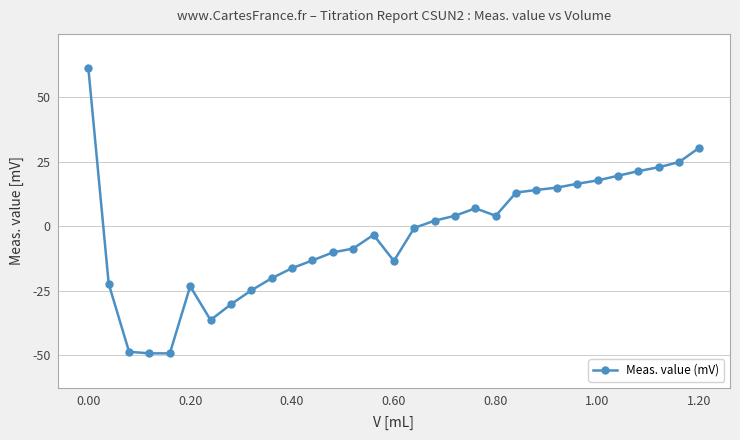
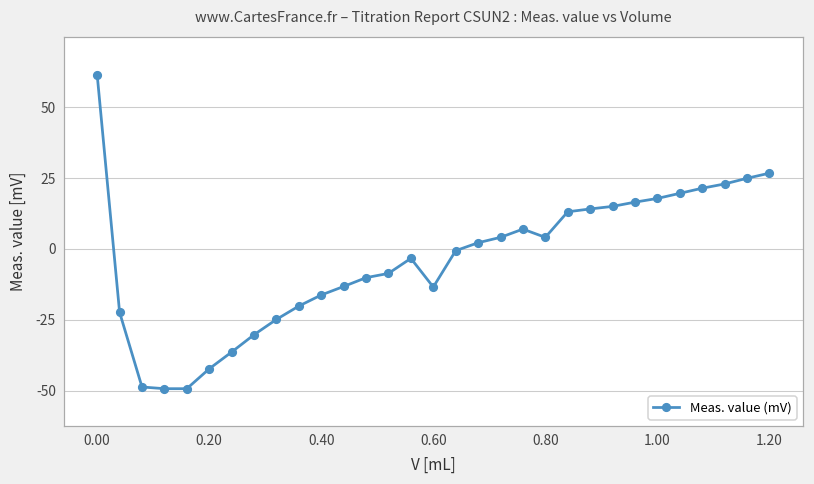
0.20: -23 -> -42
1.20: 31 -> 27
